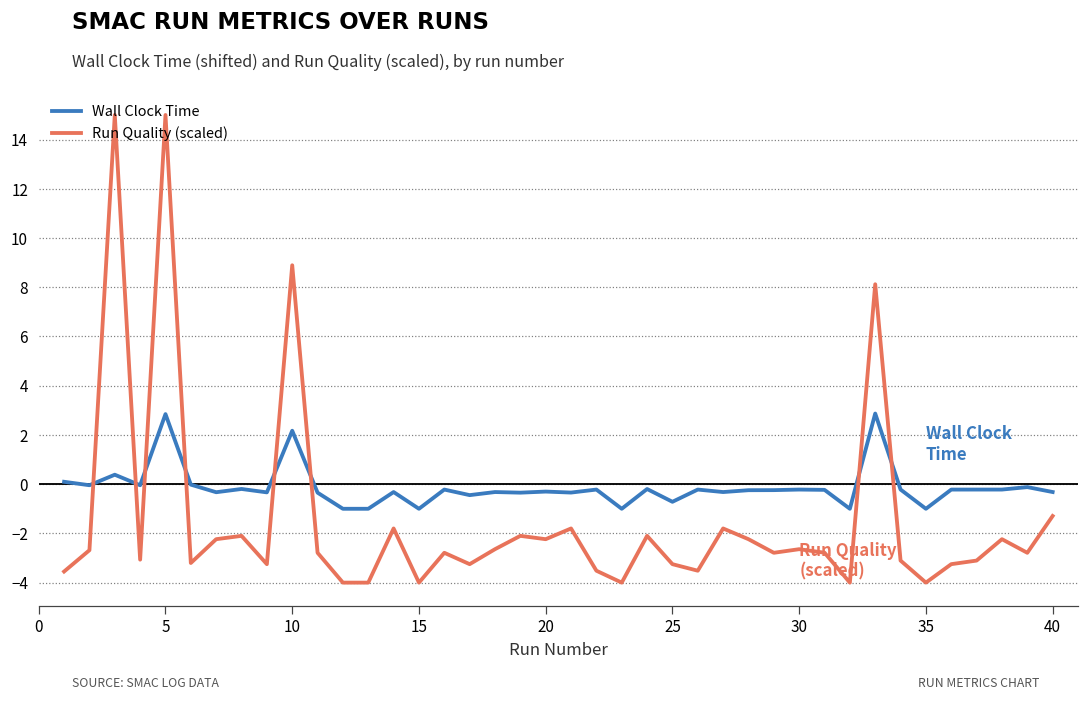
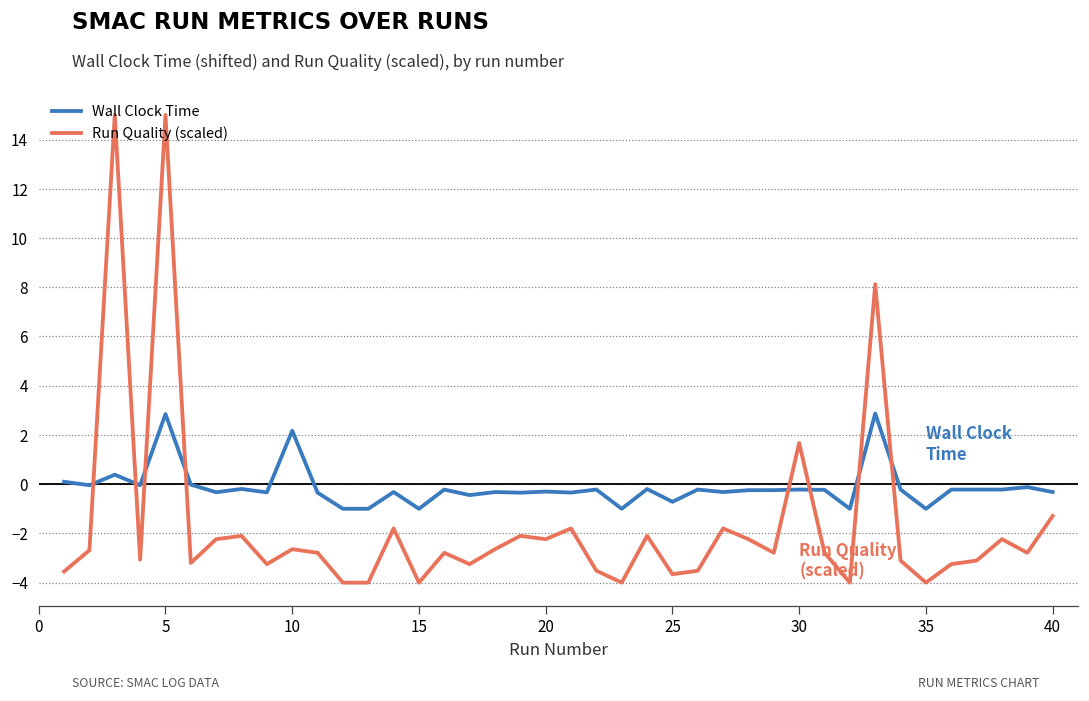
Run Quality (scaled), 10: 8.9 -> -2.6
Run Quality (scaled), 25: -3.3 -> -3.7
Run Quality (scaled), 30: -2.6 -> 1.7
